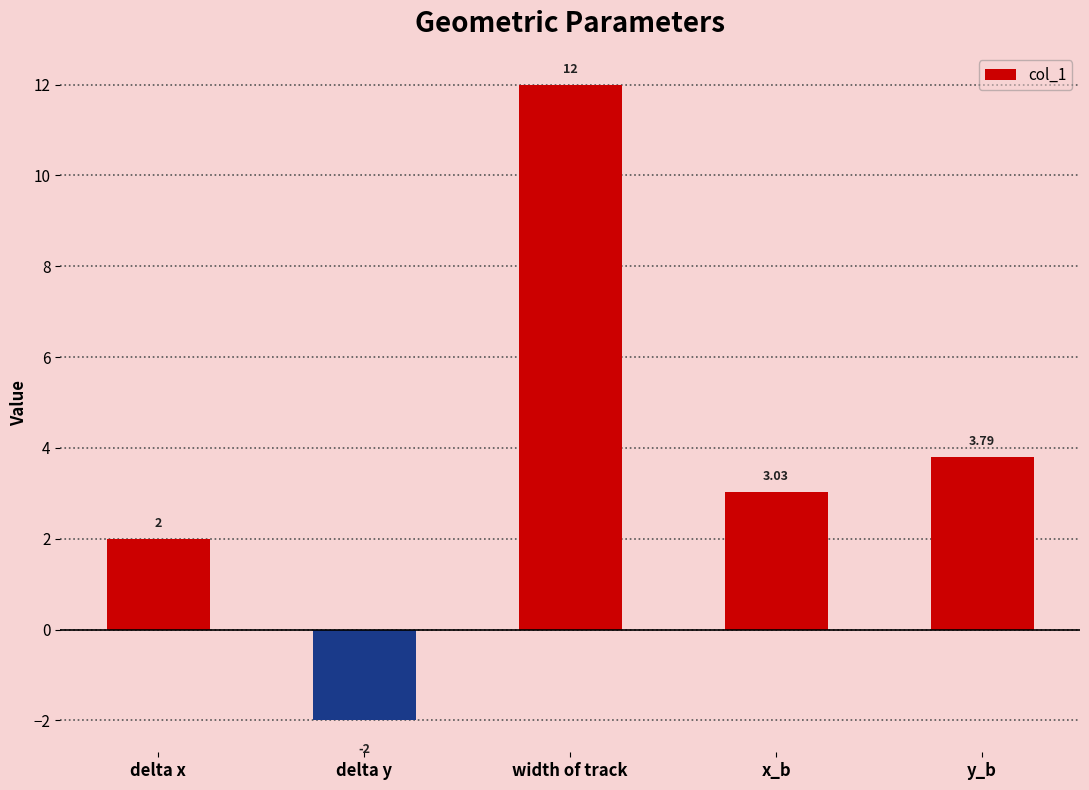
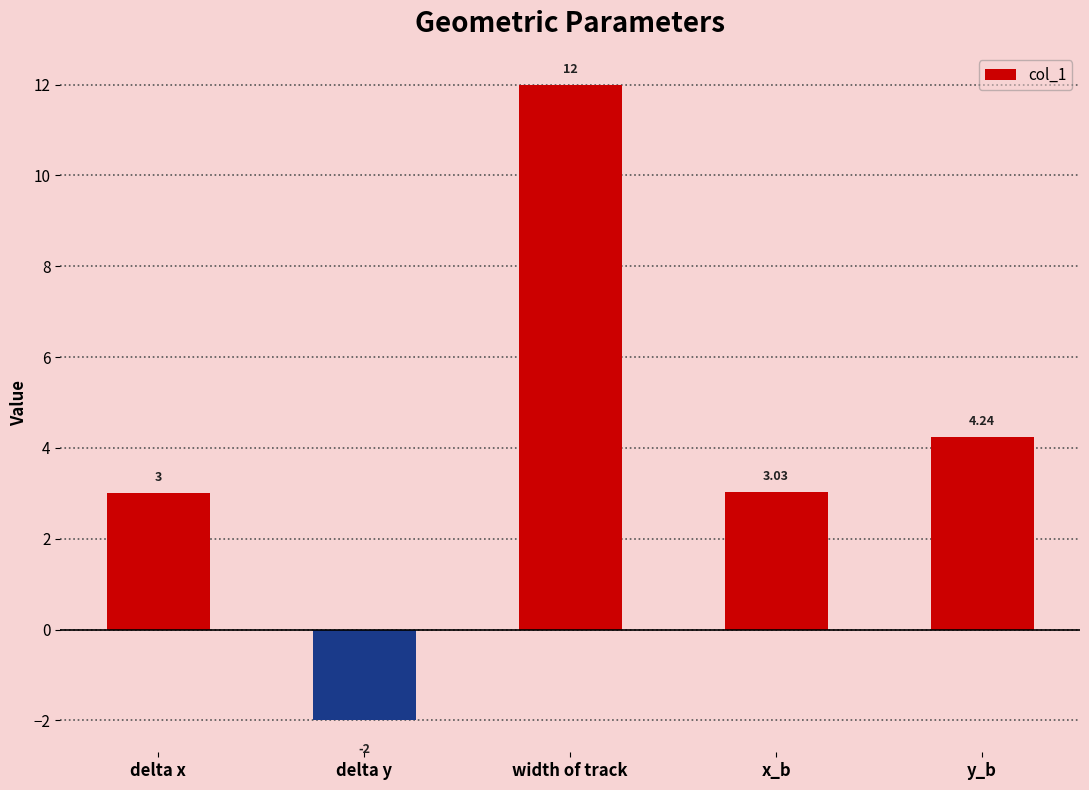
delta x: 2 -> 3
y_b: 3.79 -> 4.24
